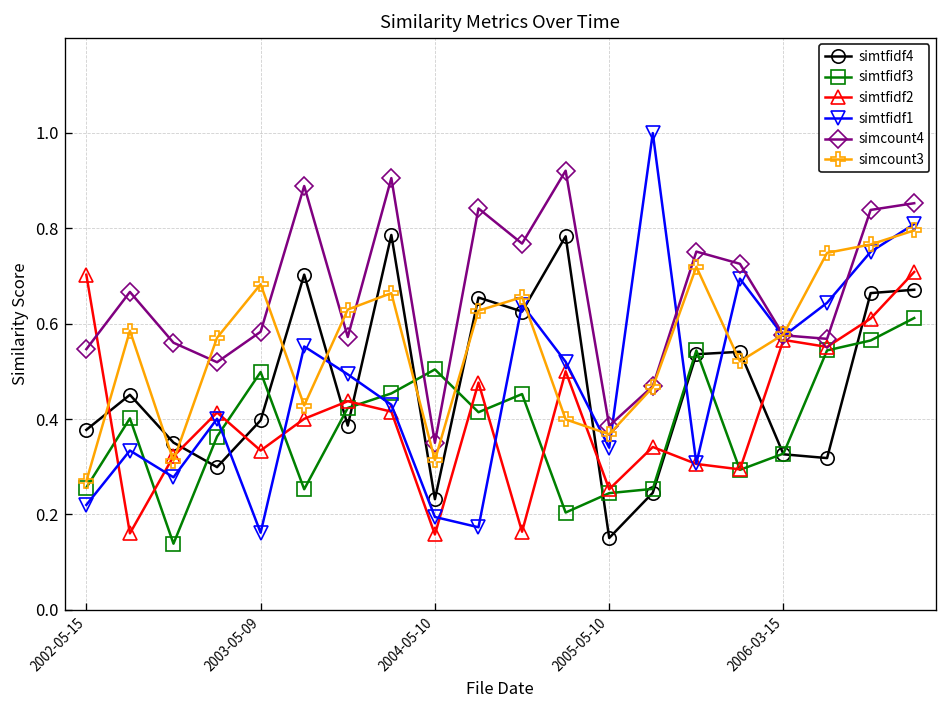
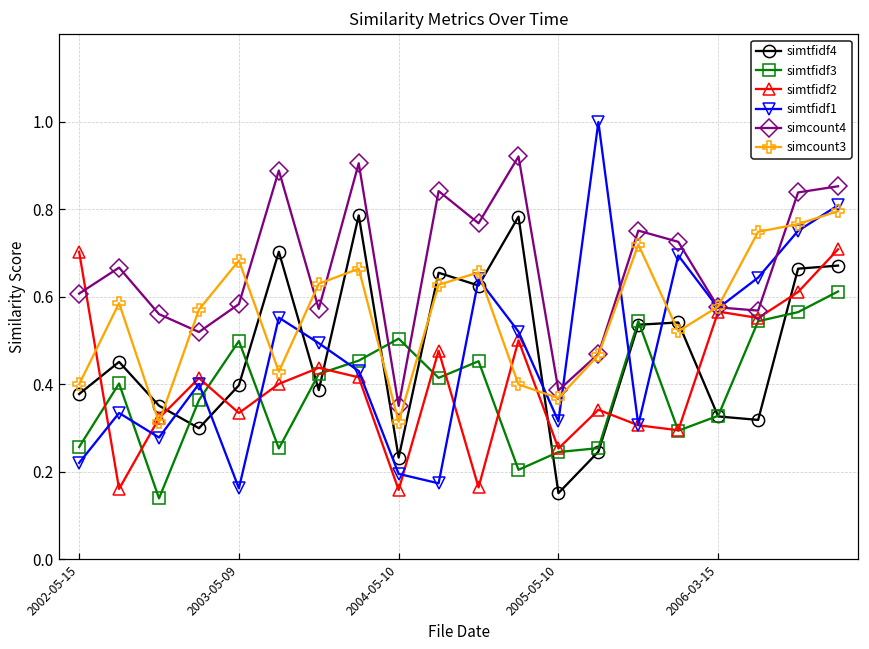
simcount4, 2002-05-15: 0.55 -> 0.61
simcount3, 2002-05-15: 0.27 -> 0.40
simtfidf1, 2005-05-10: 0.34 -> 0.31
